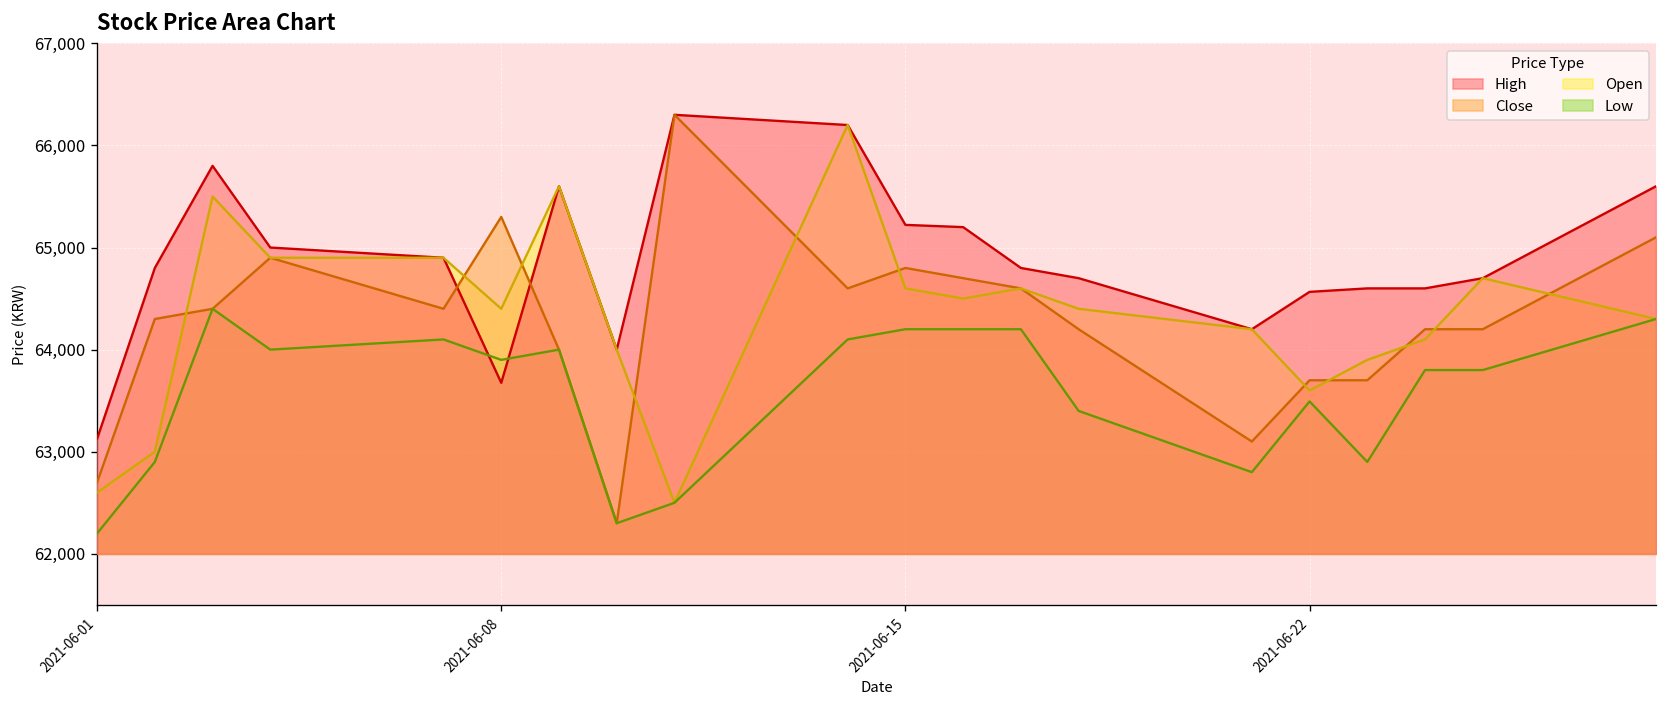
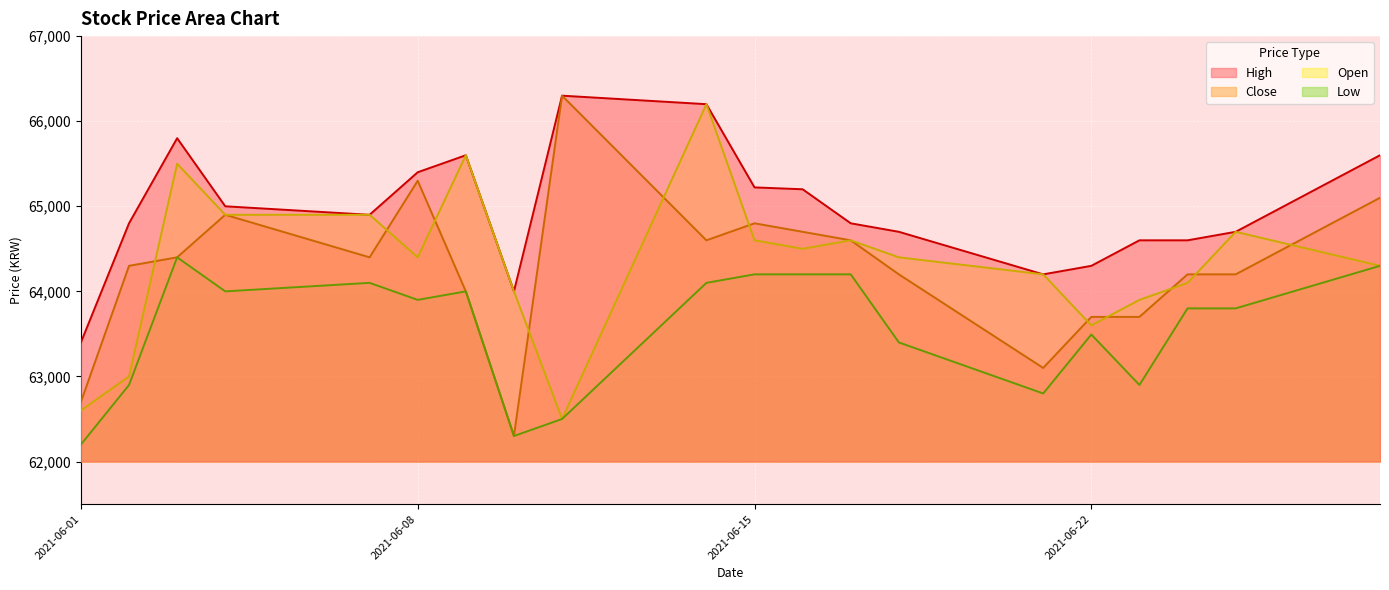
High, 2021-06-01: 63,100 -> 63,400
High, 2021-06-08: 63,700 -> 65,400
High, 2021-06-22: 64,600 -> 64,300
